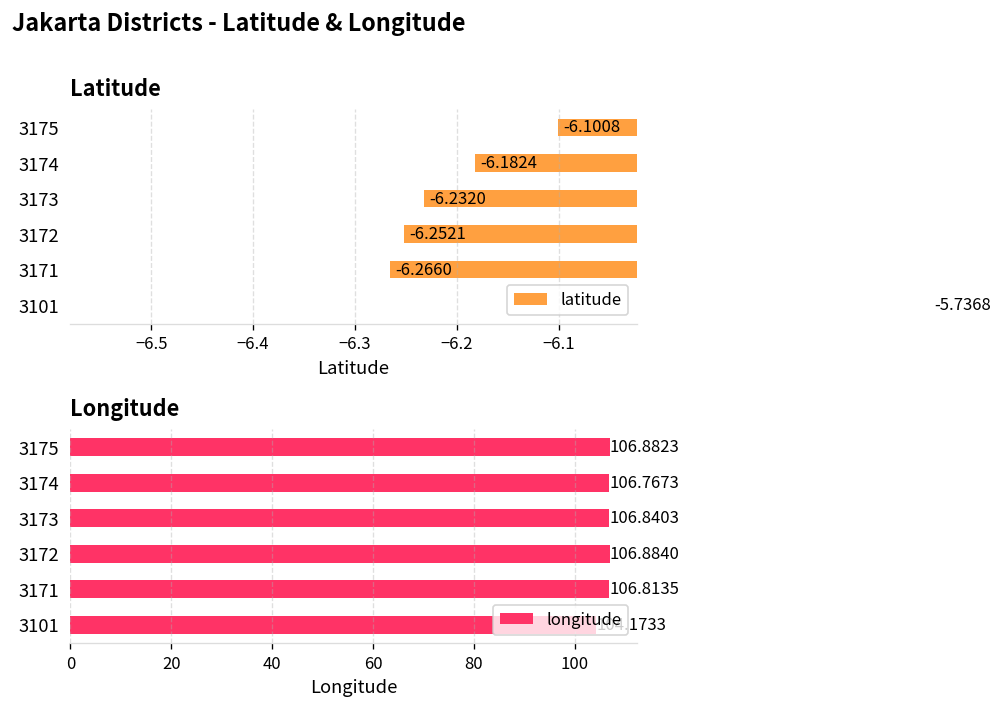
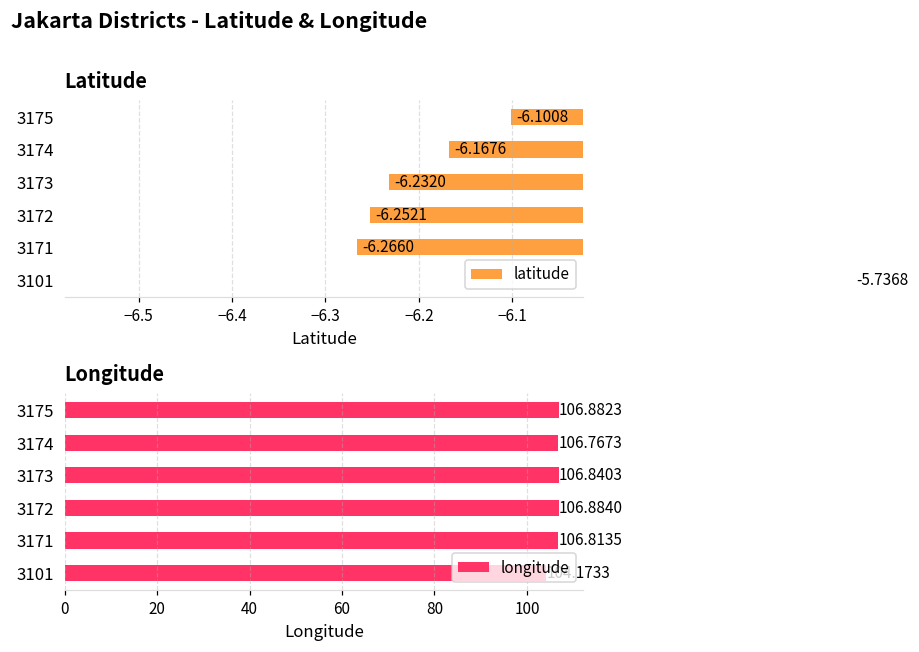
Latitude, 3174: -6.1824 -> -6.1676
